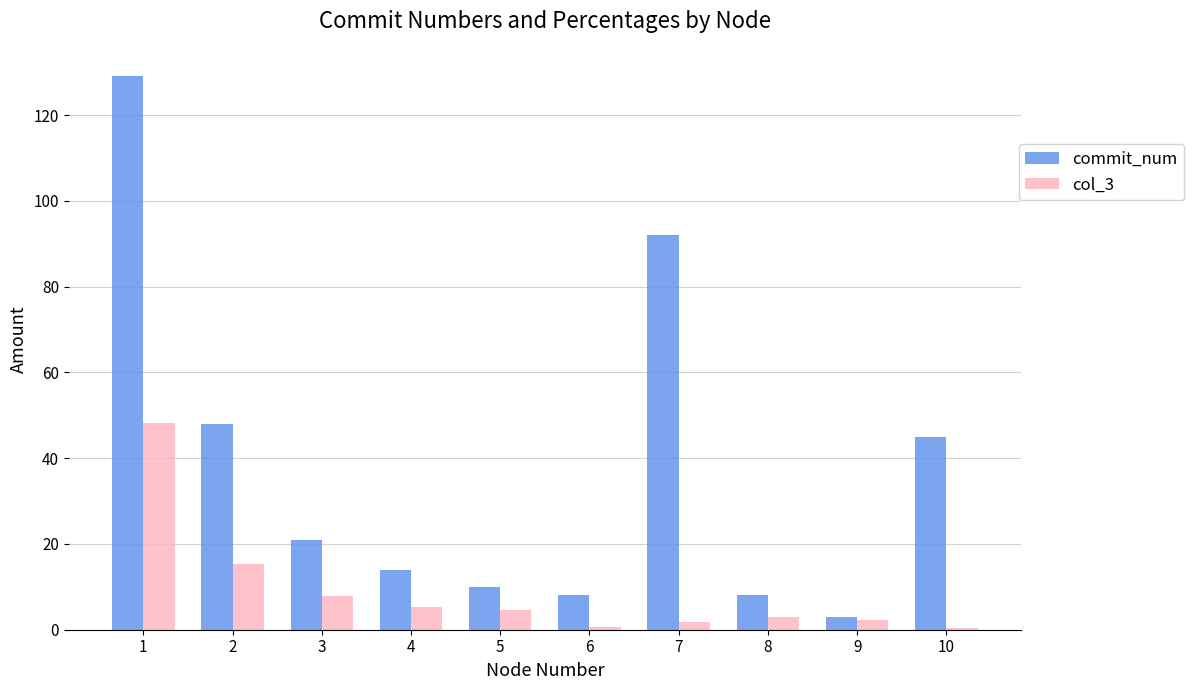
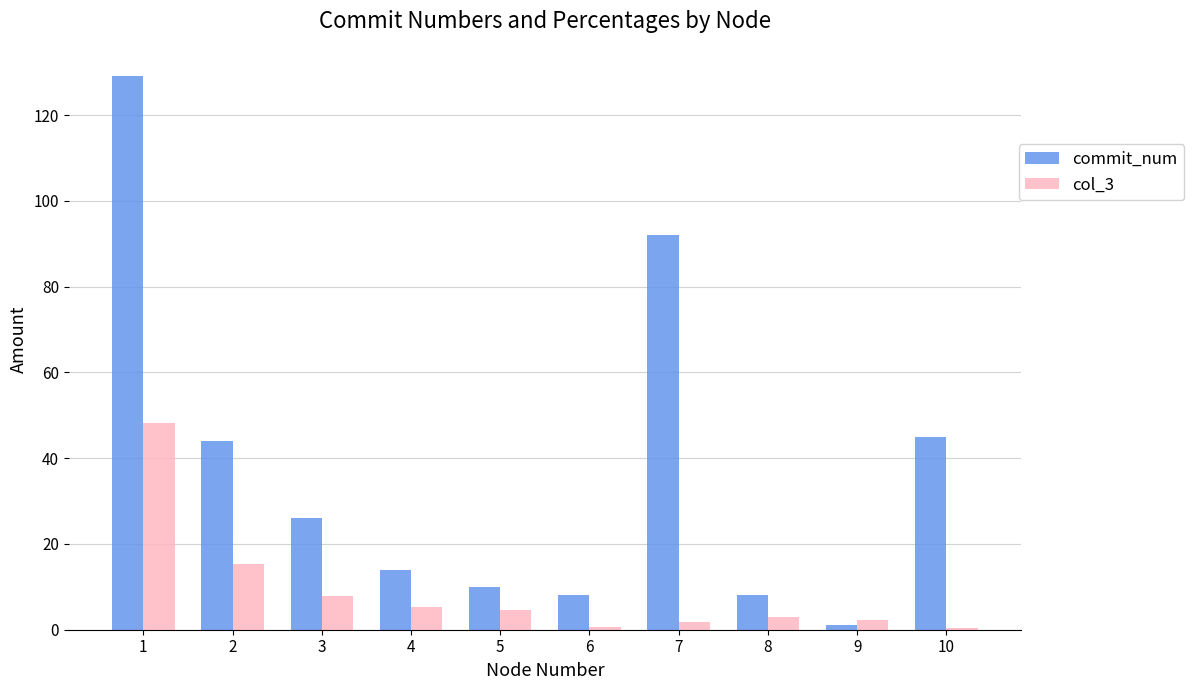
commit_num, 2: 48 -> 44
commit_num, 3: 21 -> 26
commit_num, 9: 3 -> 1
